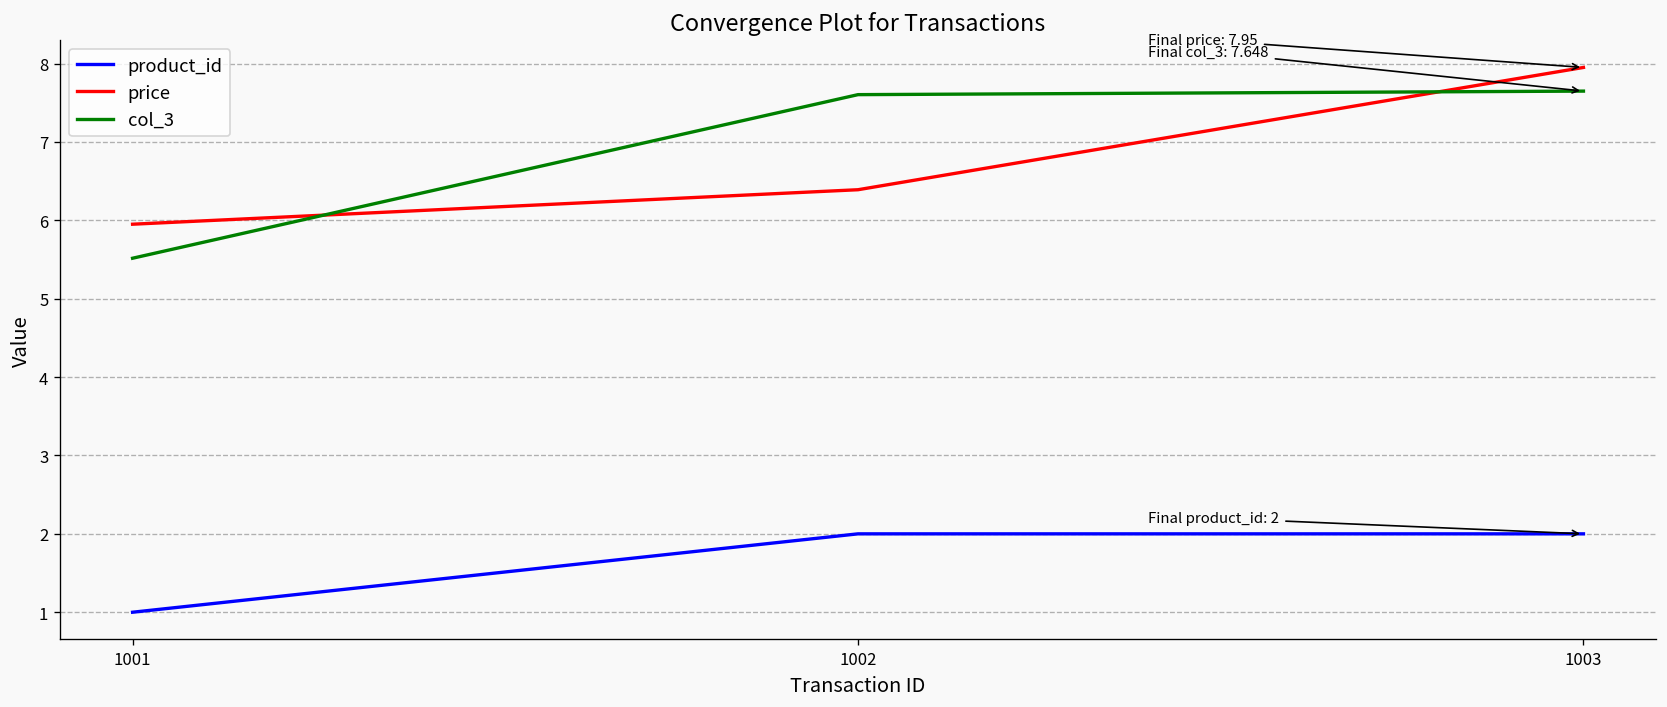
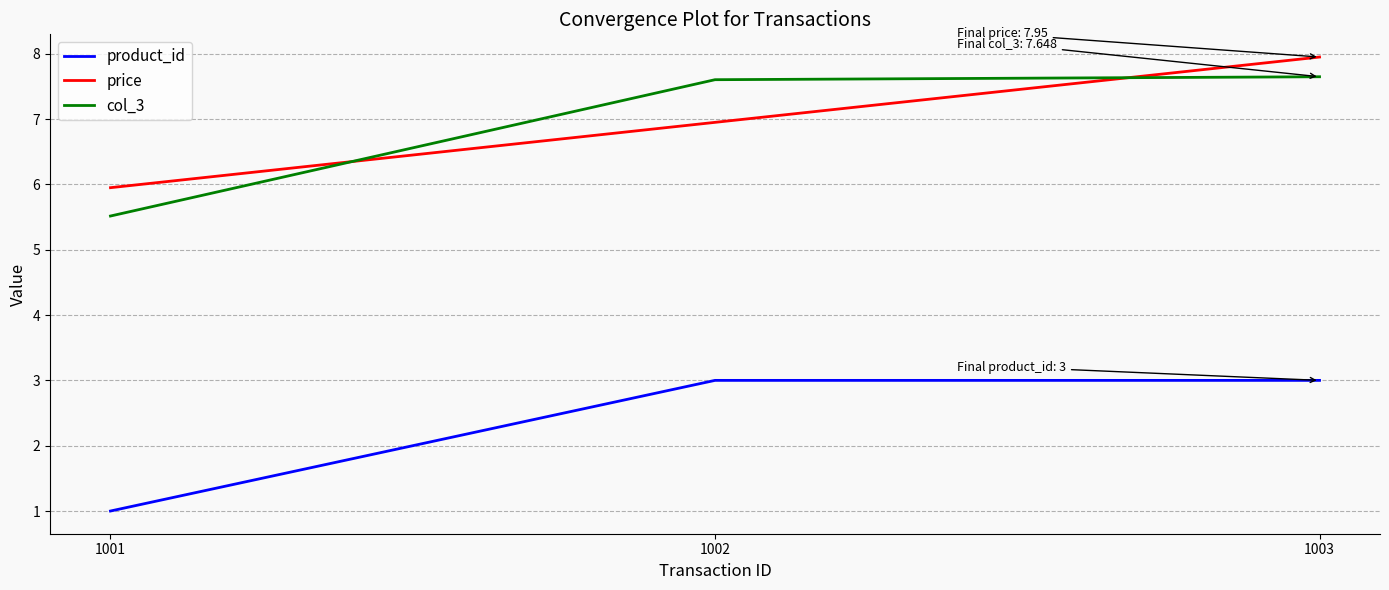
product_id, 1002: 2 -> 3
price, 1002: 6.4 -> 7.0
product_id, 1003: 2 -> 3
